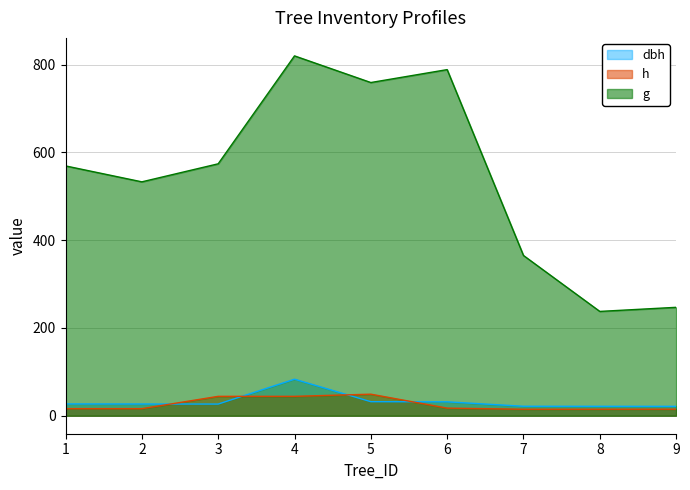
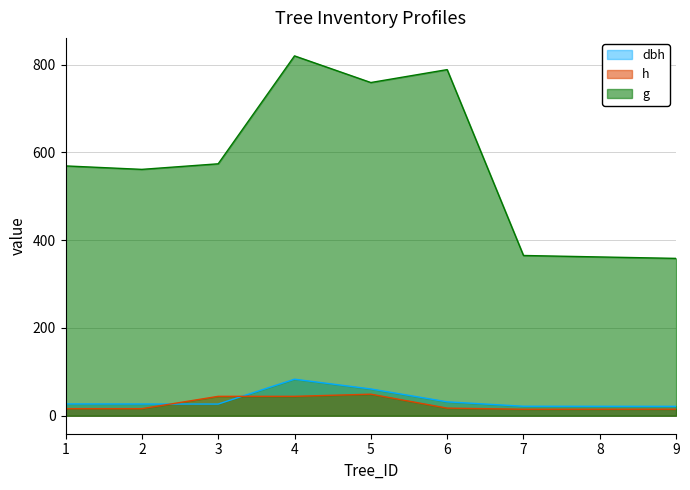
g, 2: 530 -> 560
dbh, 5: 30 -> 60
g, 8: 240 -> 360
g, 9: 250 -> 360
